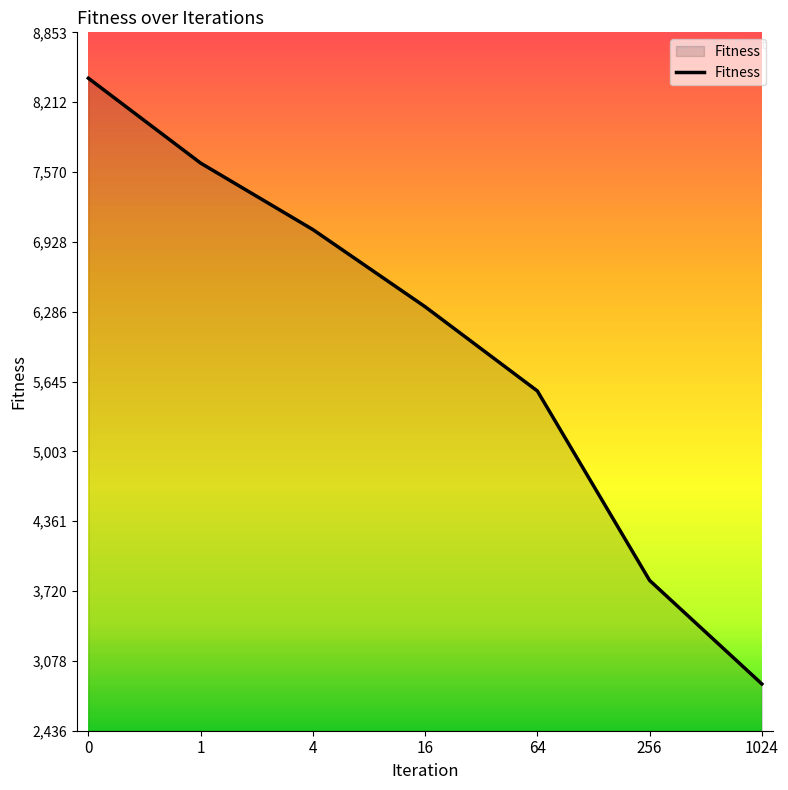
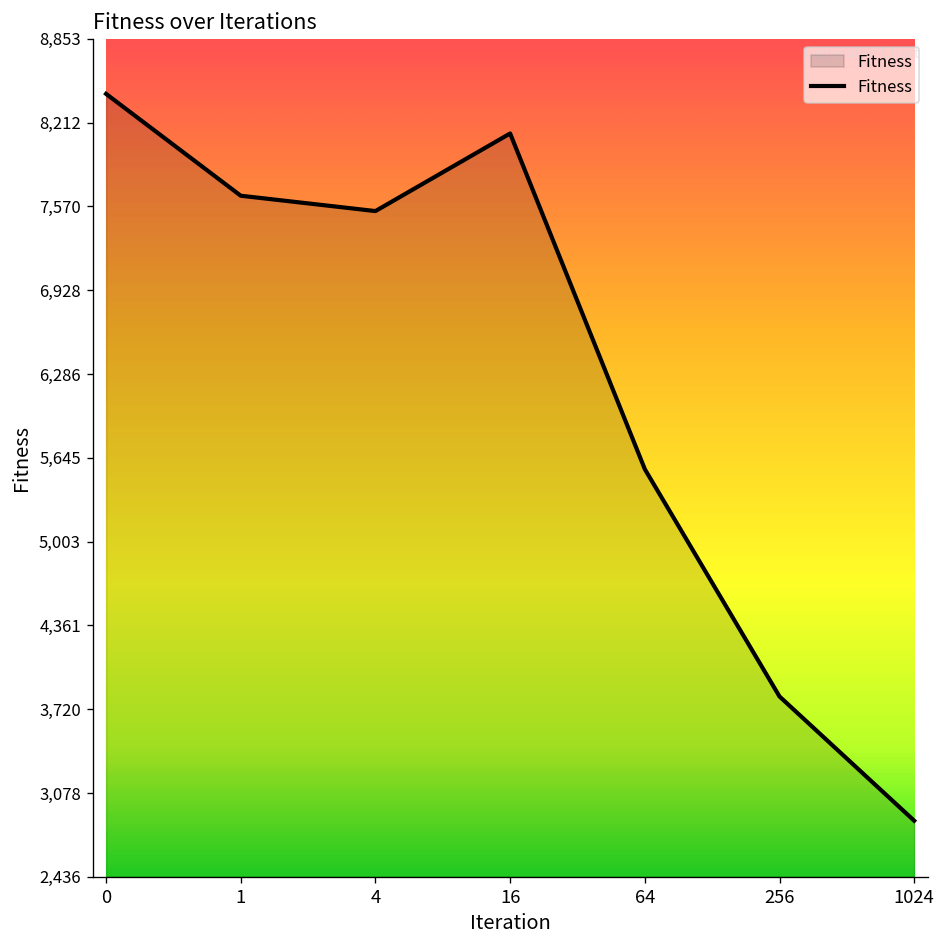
4: 7,040 -> 7,530
16: 6,330 -> 8,130
